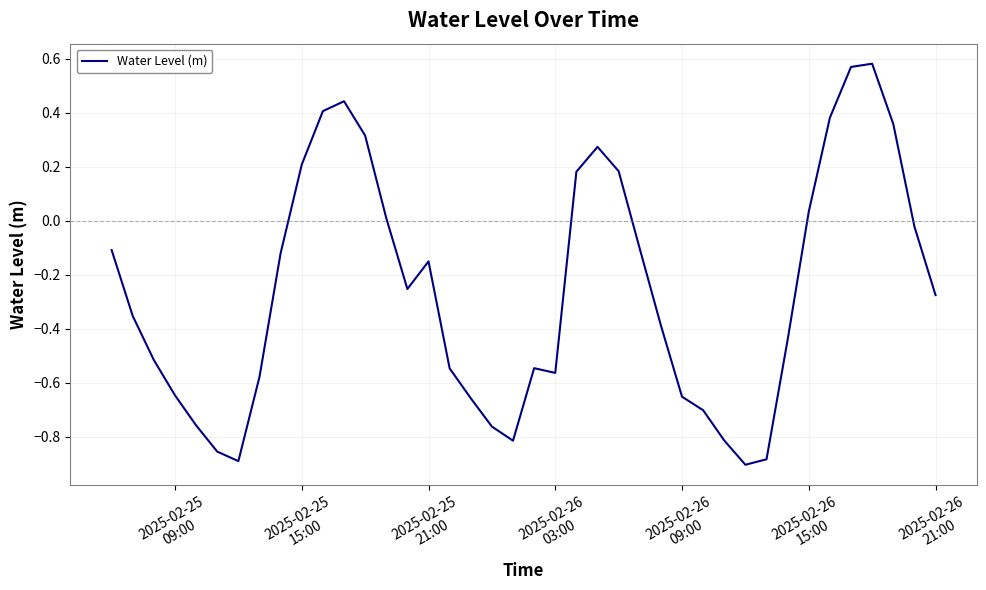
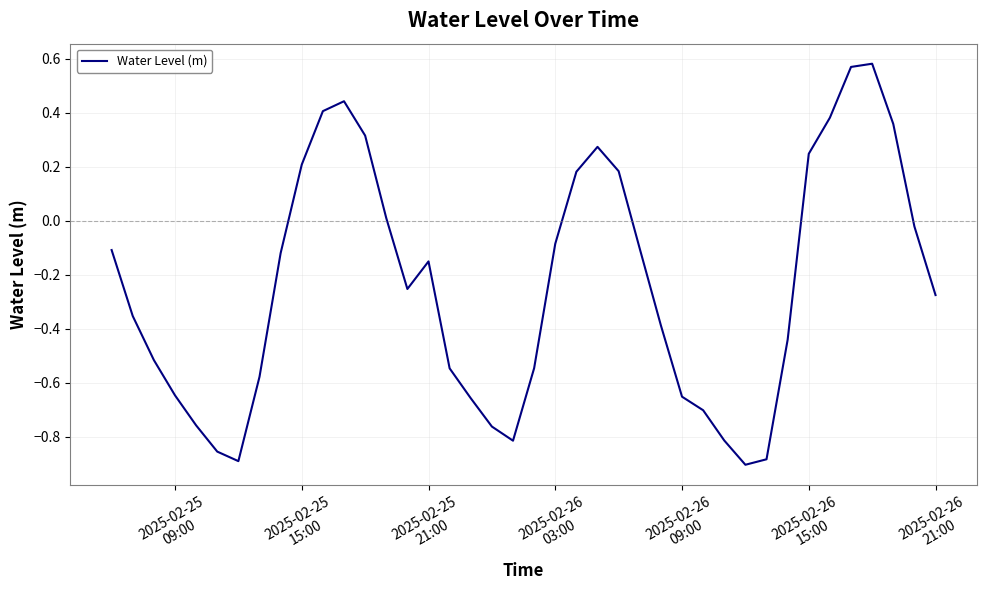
2025-02-26 03:00: -0.56 -> -0.08
2025-02-26 15:00: 0.03 -> 0.25
